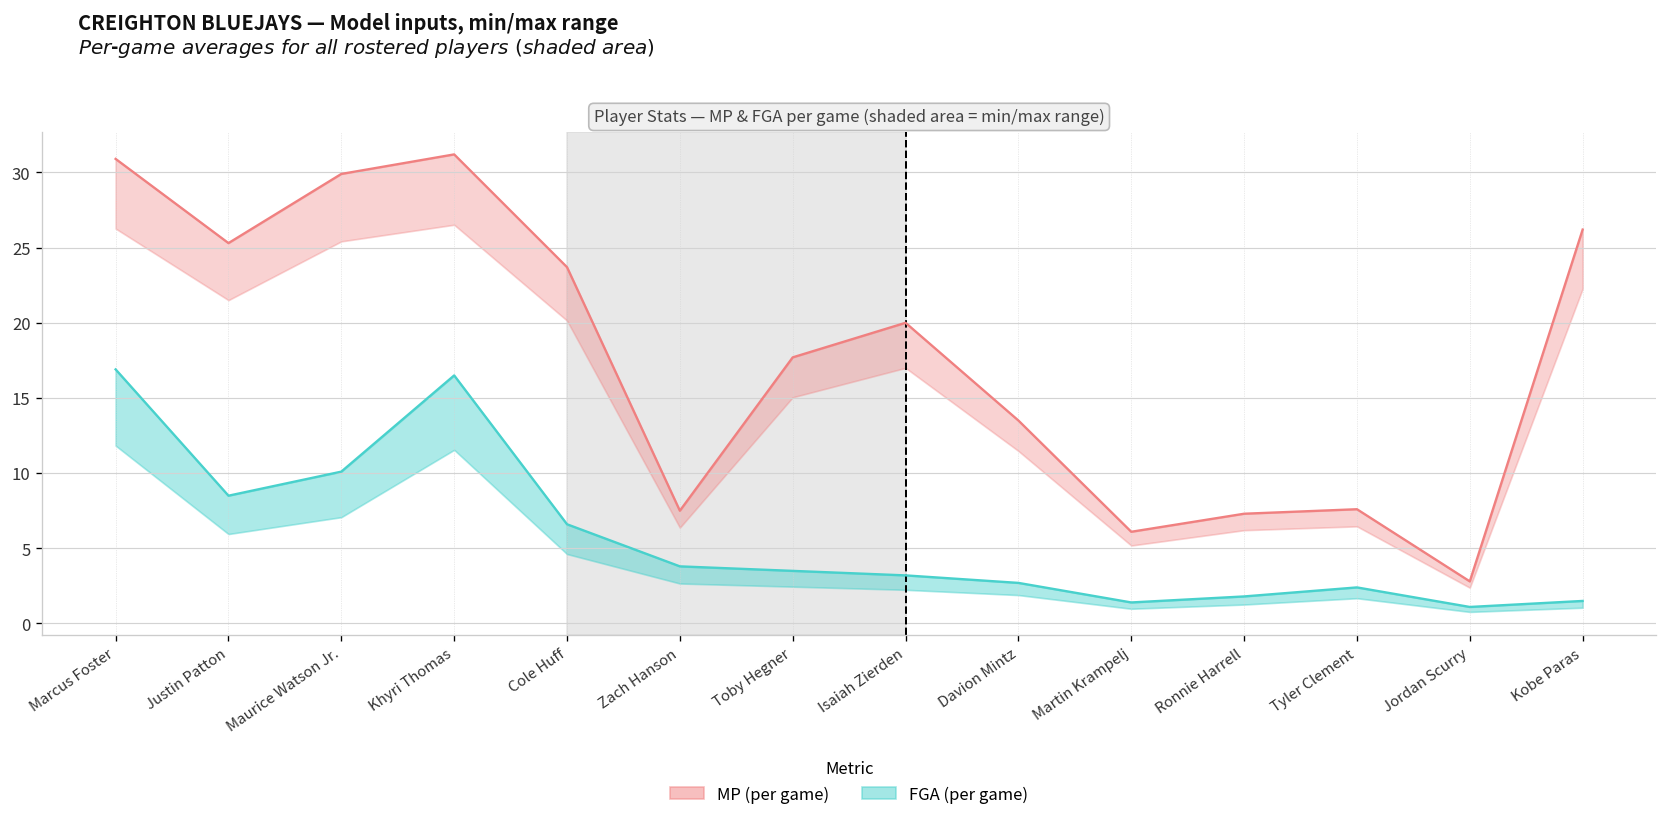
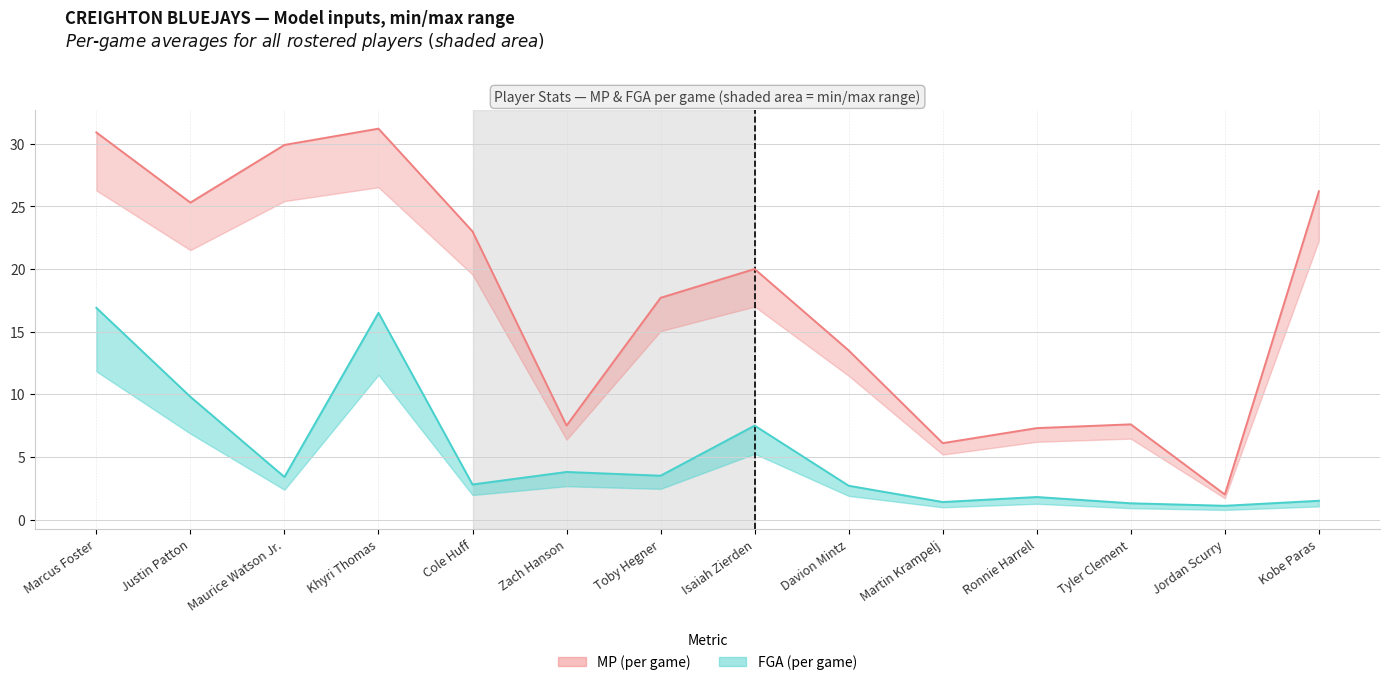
FGA (per game), Justin Patton: 8.5 -> 9.8
FGA (per game), Maurice Watson Jr.: 10.1 -> 3.4
MP (per game), Cole Huff: 23.7 -> 23.0
FGA (per game), Cole Huff: 6.6 -> 2.8
FGA (per game), Isaiah Zierden: 3.2 -> 7.5
FGA (per game), Tyler Clement: 2.4 -> 1.3
MP (per game), Jordan Scurry: 2.8 -> 2.0
